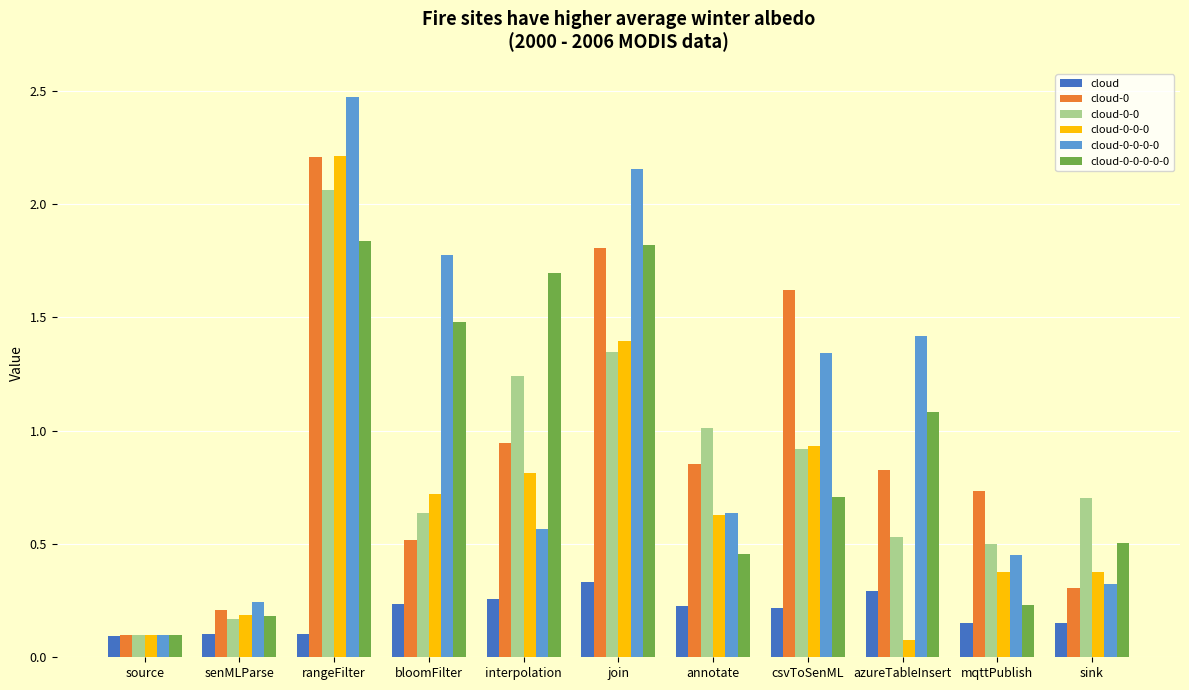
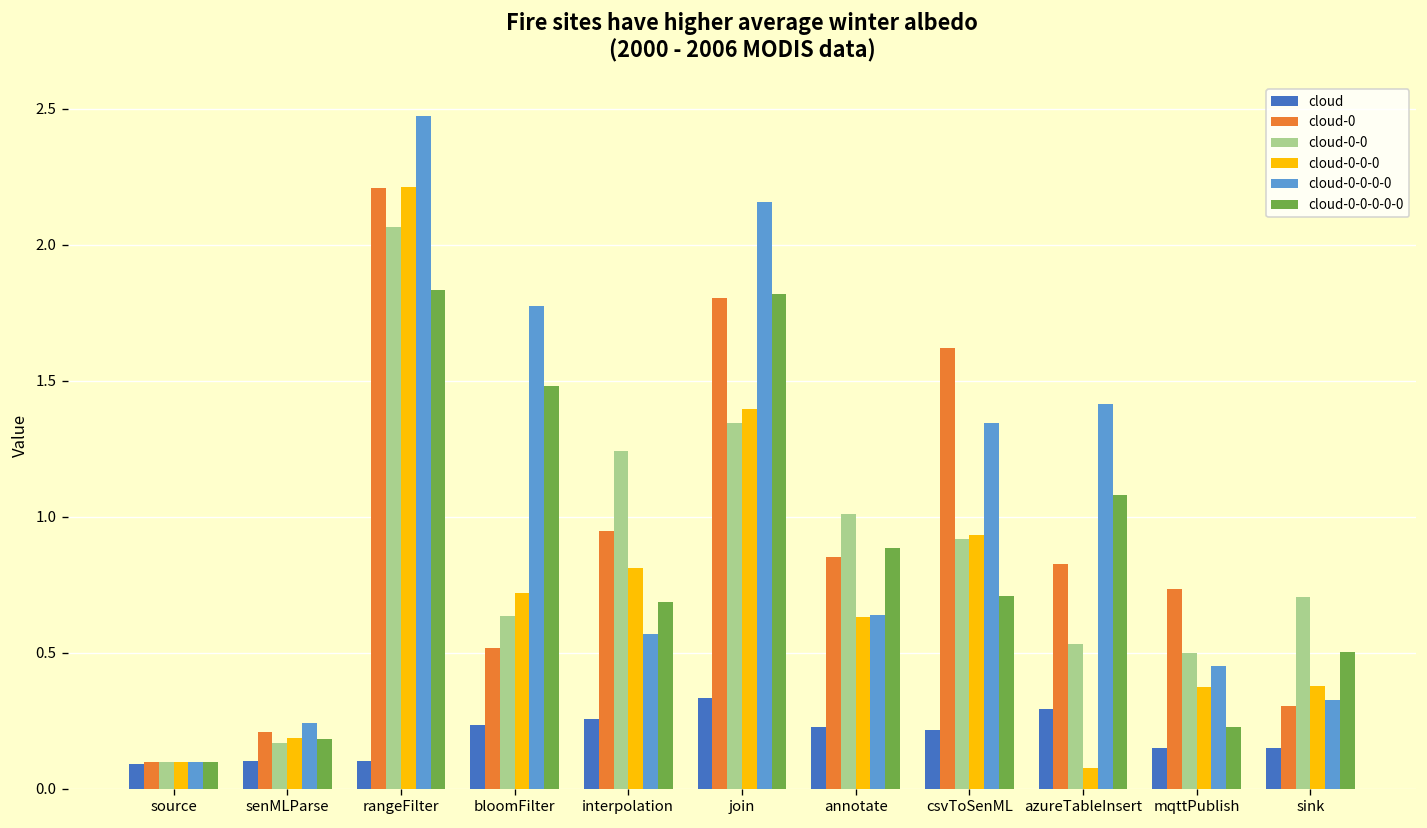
cloud-0-0-0-0-0, interpolation: 1.70 -> 0.69
cloud-0-0-0-0-0, annotate: 0.46 -> 0.89
